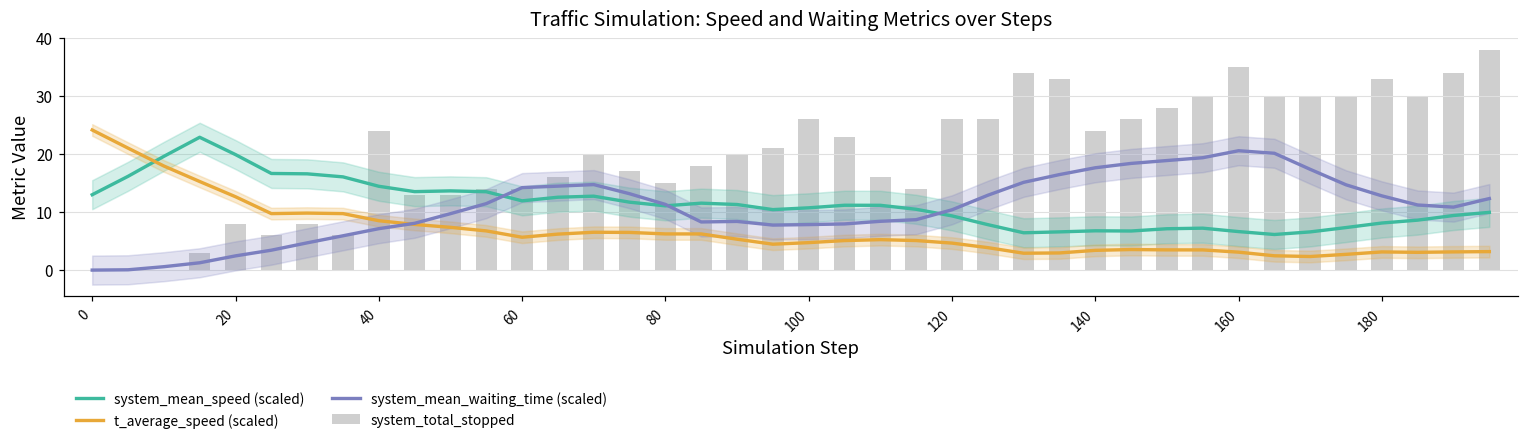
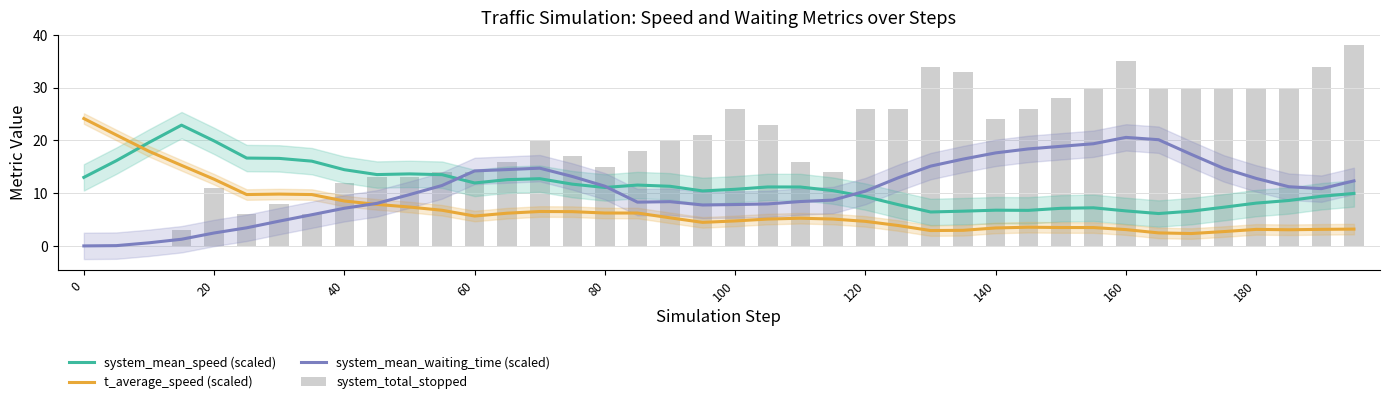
system_total_stopped, 20: 8 -> 11
system_total_stopped, 40: 24 -> 12
system_total_stopped, 180: 33 -> 30
